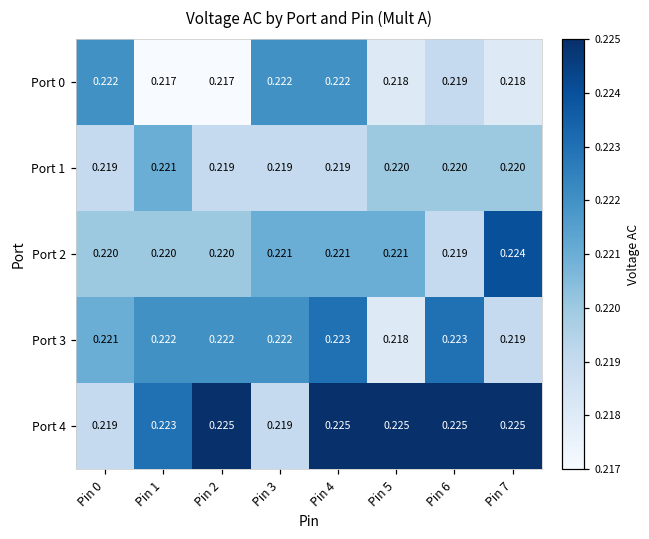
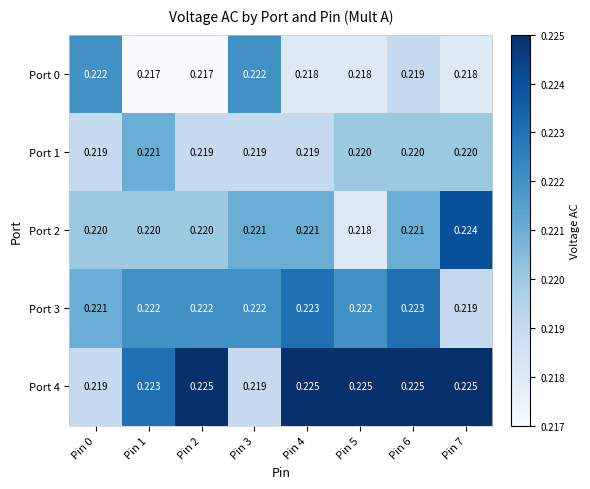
Port 0, Pin 4: 0.222 -> 0.218
Port 2, Pin 5: 0.221 -> 0.218
Port 2, Pin 6: 0.219 -> 0.221
Port 3, Pin 5: 0.218 -> 0.222
